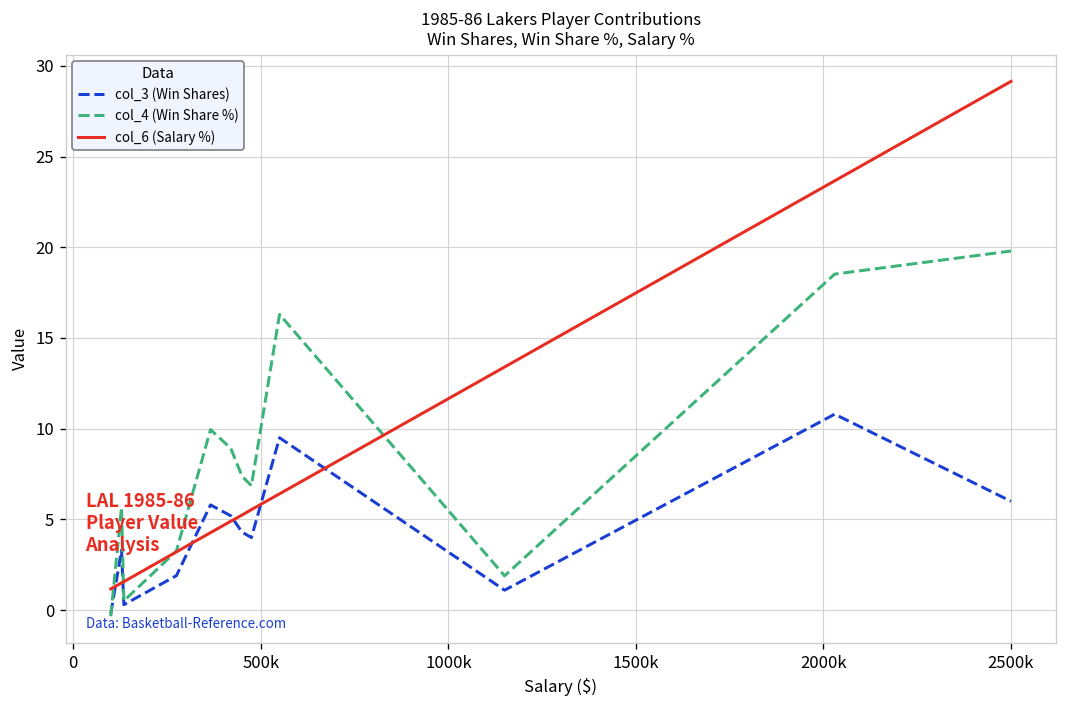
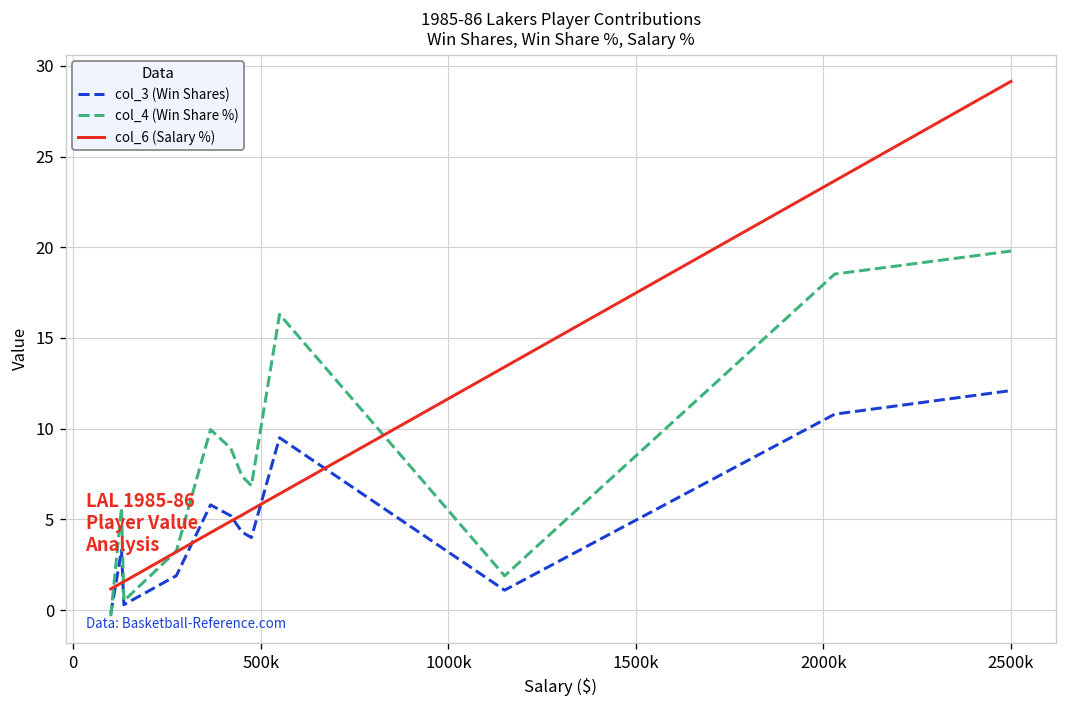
col_3 (Win Shares), 2500k: 6.0 -> 12.1
